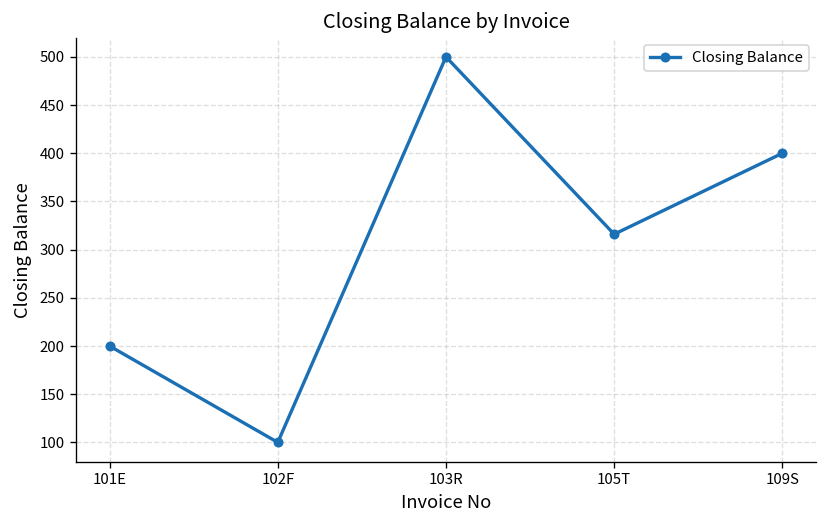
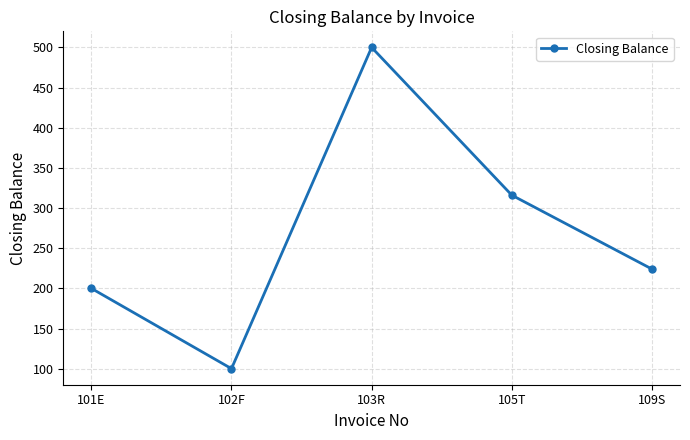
109S: 400 -> 220
